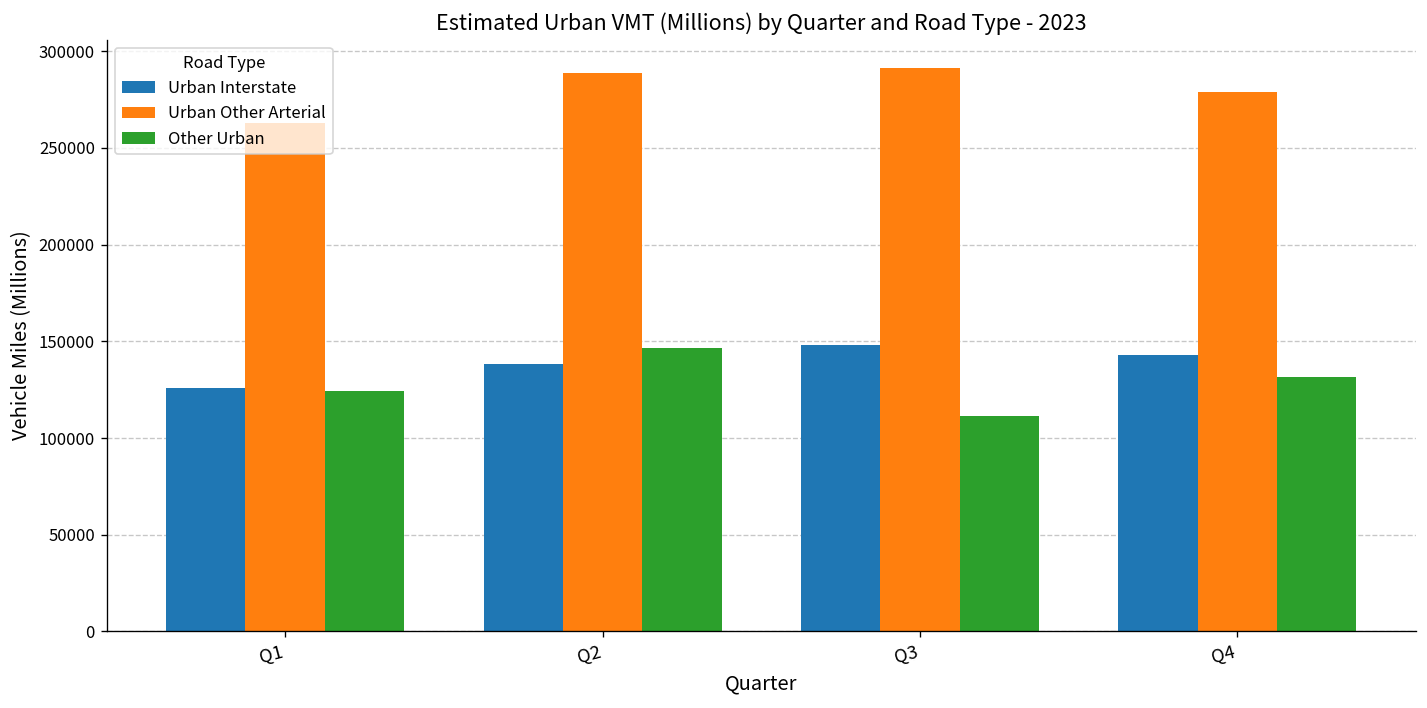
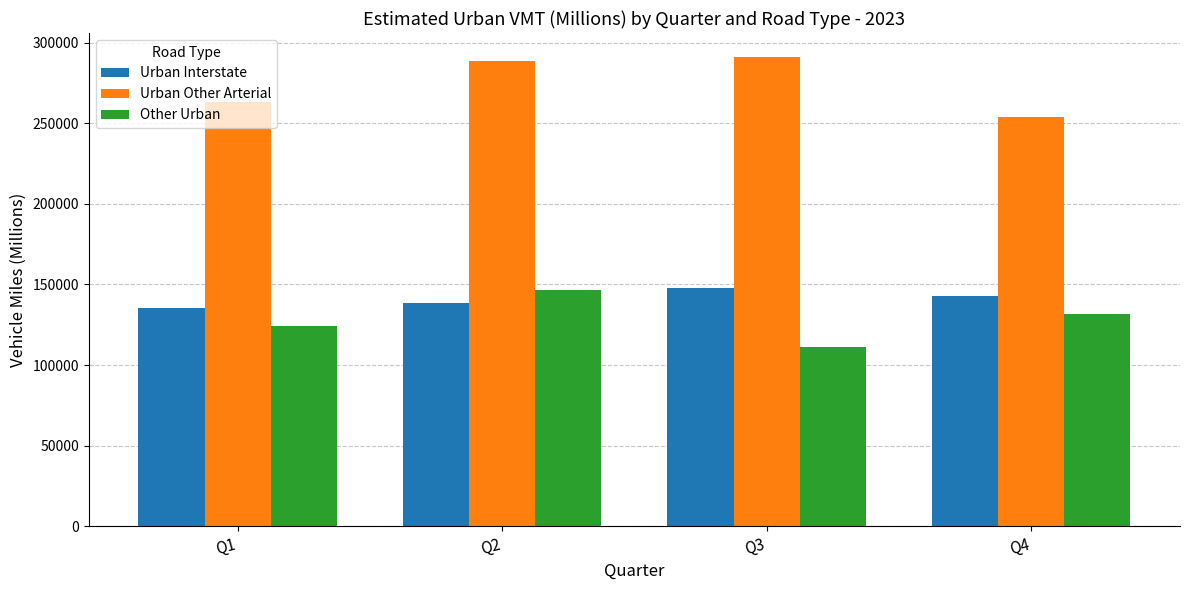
Urban Interstate, Q1: 126000 -> 135000
Urban Other Arterial, Q4: 279000 -> 254000
